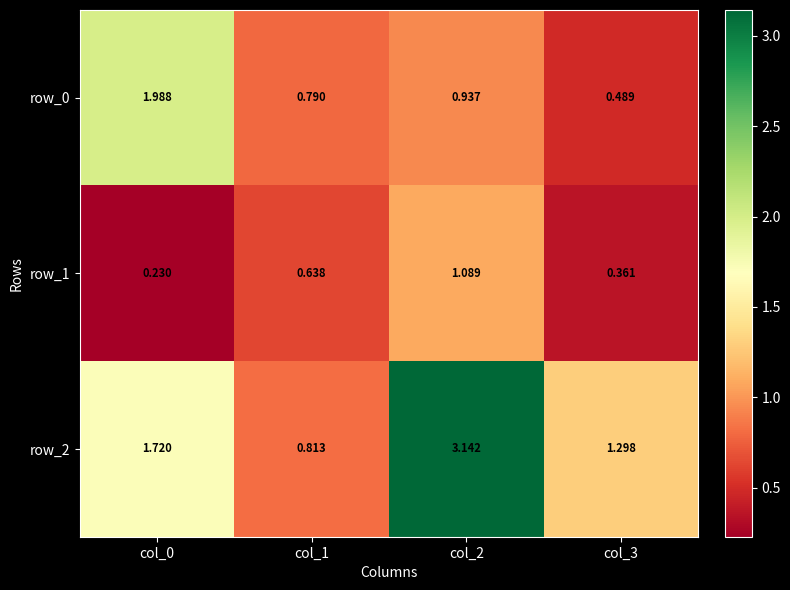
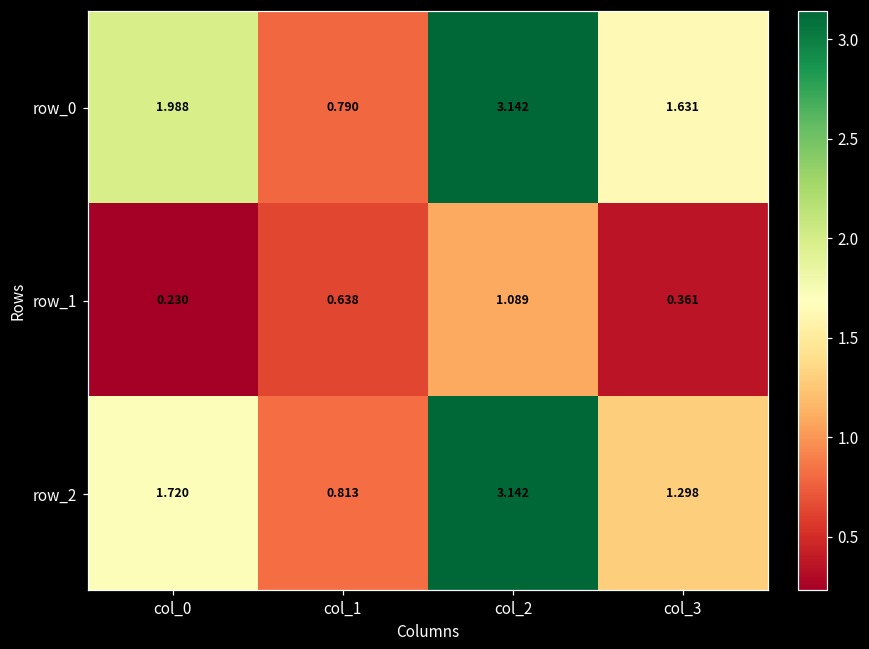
row_0, col_2: 0.937 -> 3.142
row_0, col_3: 0.489 -> 1.631
